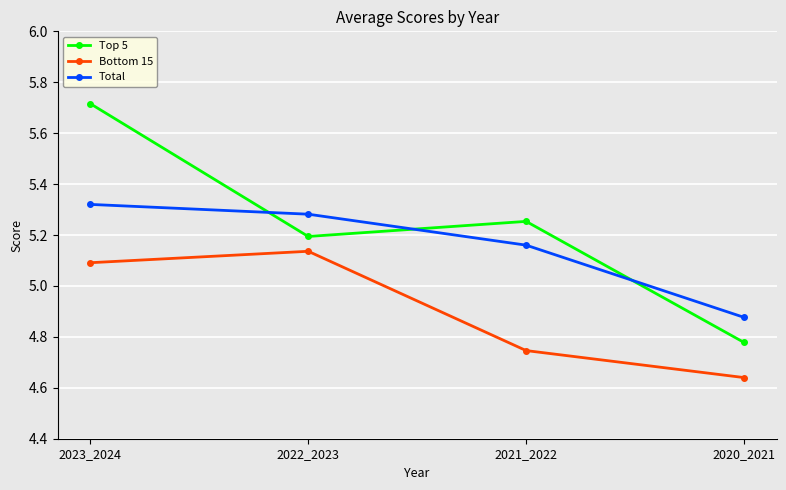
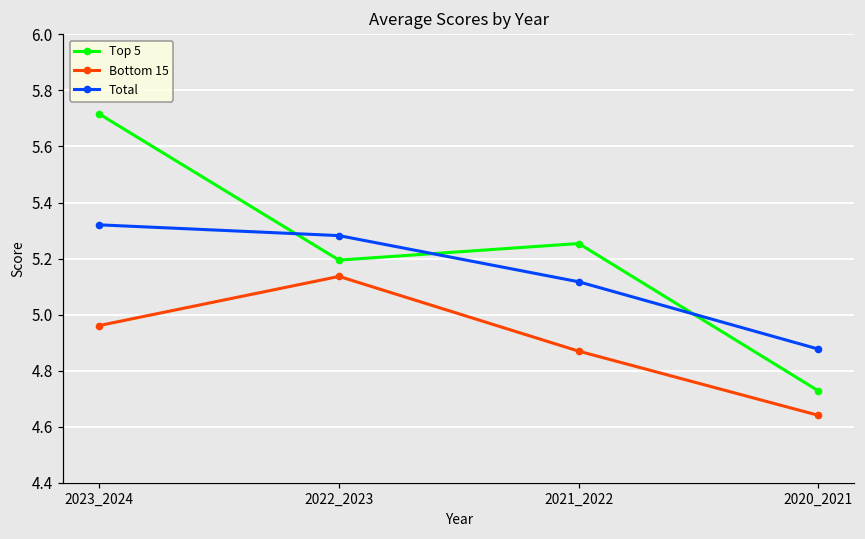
Bottom 15, 2023_2024: 5.09 -> 4.96
Bottom 15, 2021_2022: 4.75 -> 4.87
Total, 2021_2022: 5.16 -> 5.12
Top 5, 2020_2021: 4.78 -> 4.73
